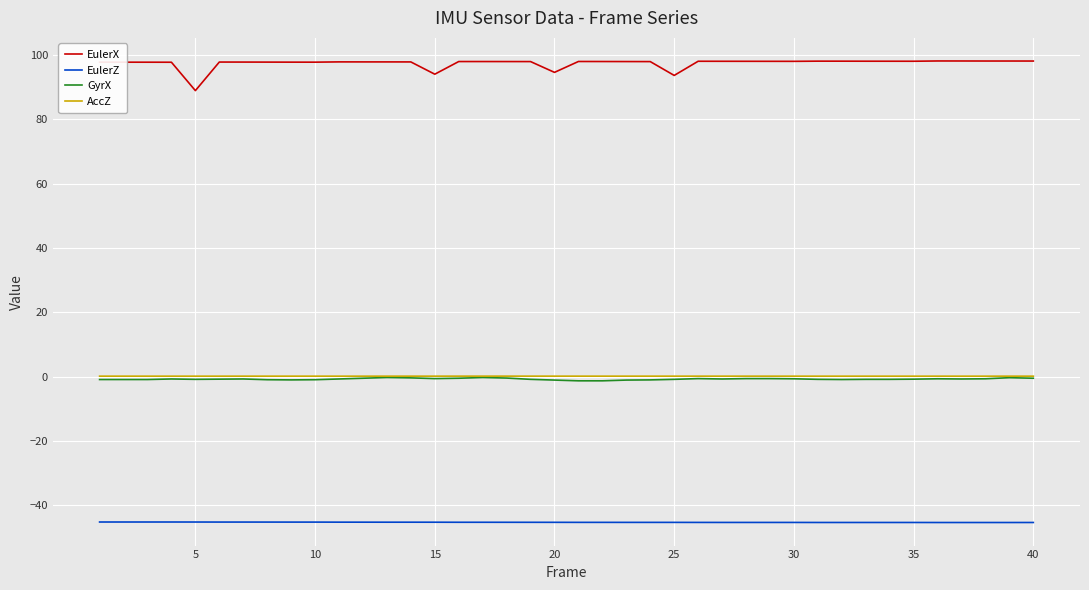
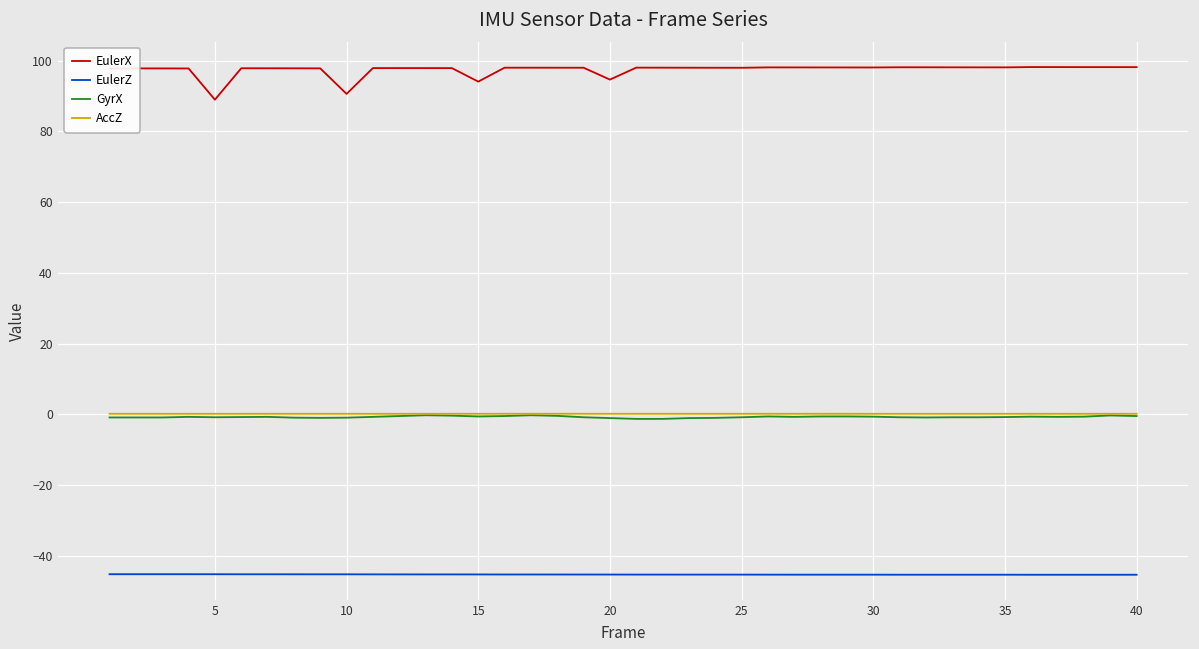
EulerX, 10: 98 -> 91
EulerX, 25: 94 -> 98
